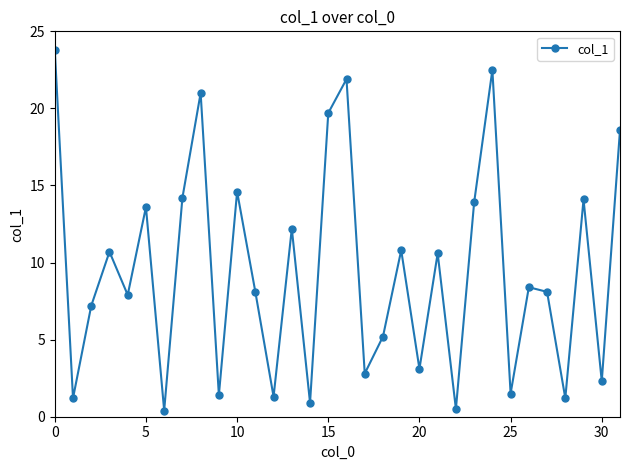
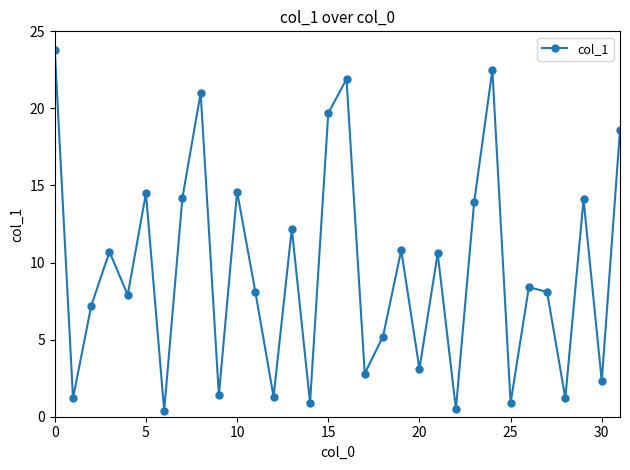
5: 13.6 -> 14.5
25: 1.5 -> 0.9
